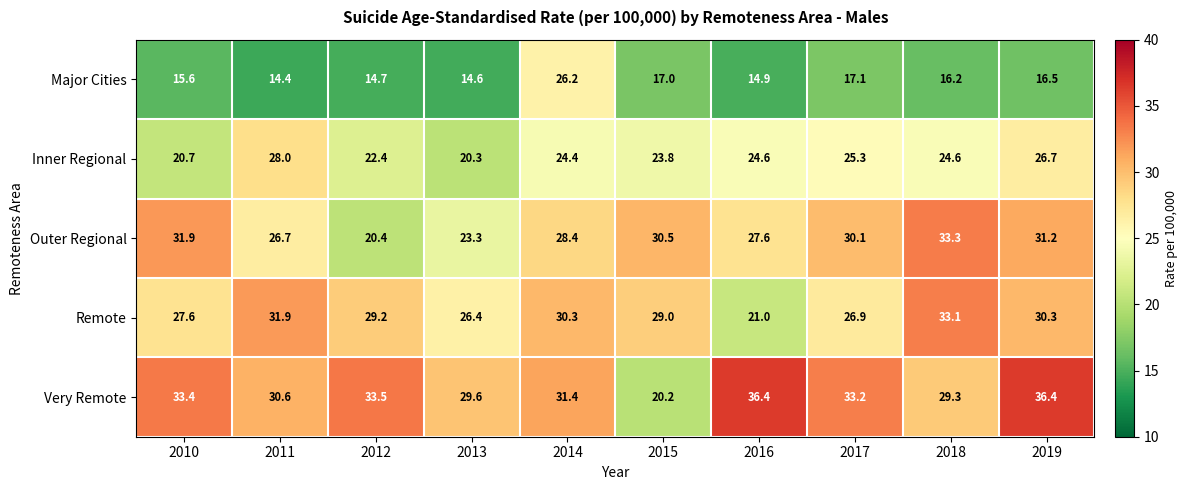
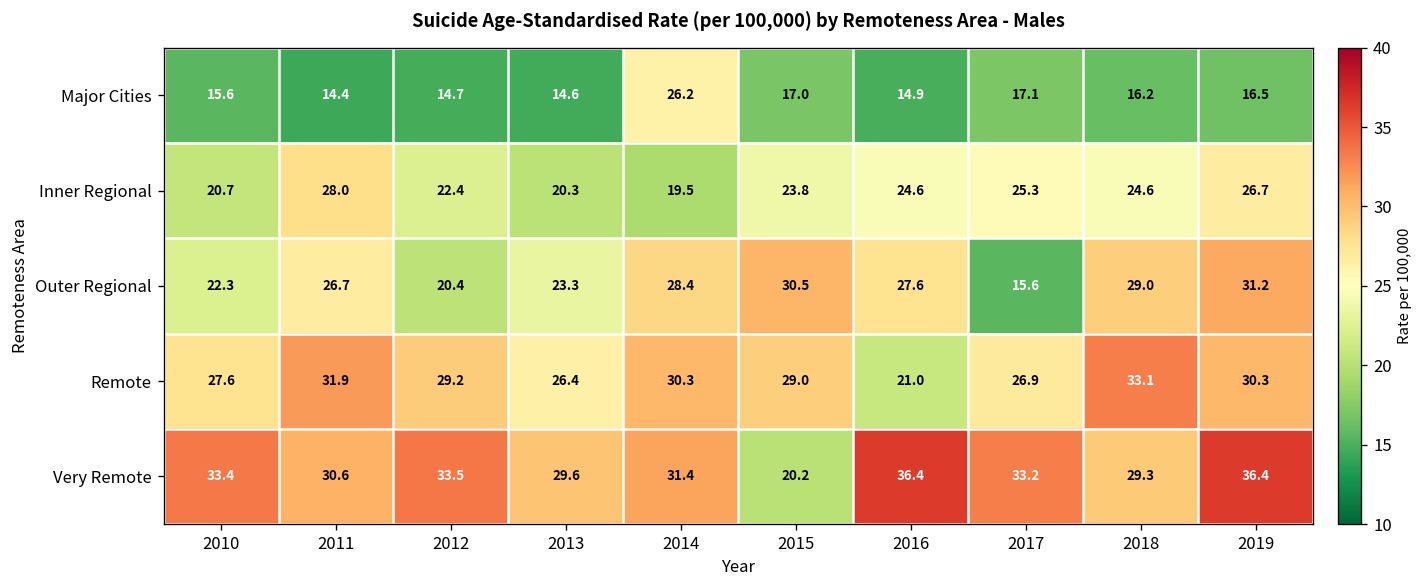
Inner Regional, 2014: 24.4 -> 19.5
Outer Regional, 2010: 31.9 -> 22.3
Outer Regional, 2017: 30.1 -> 15.6
Outer Regional, 2018: 33.3 -> 29.0
